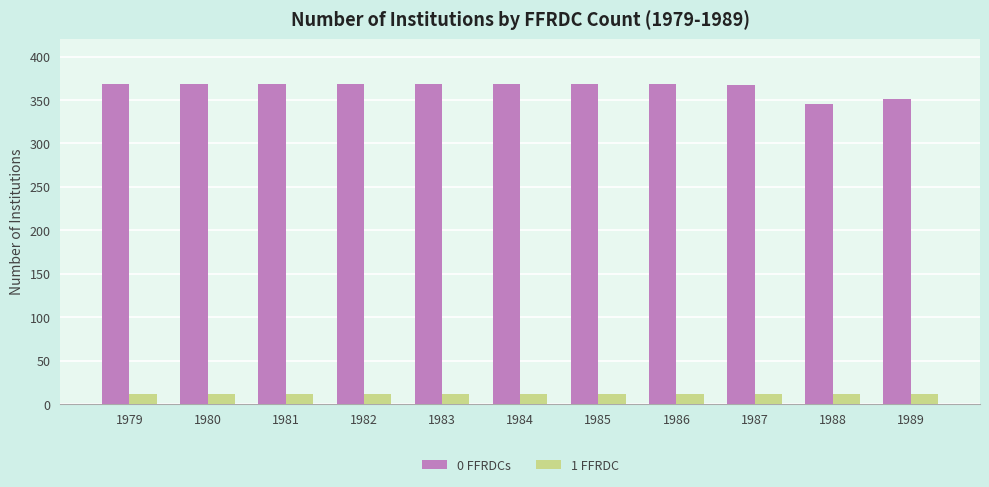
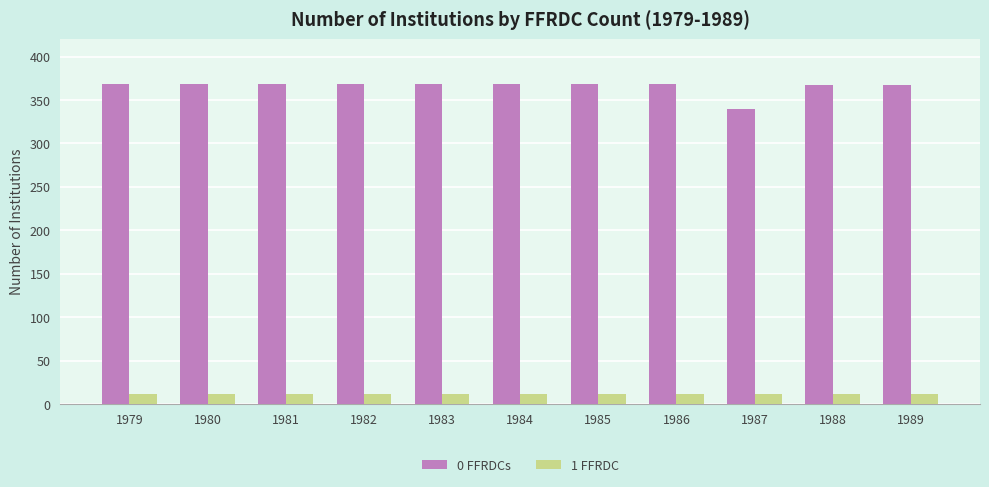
0 FFRDCs, 1987: 370 -> 340
0 FFRDCs, 1988: 350 -> 370
0 FFRDCs, 1989: 350 -> 370
